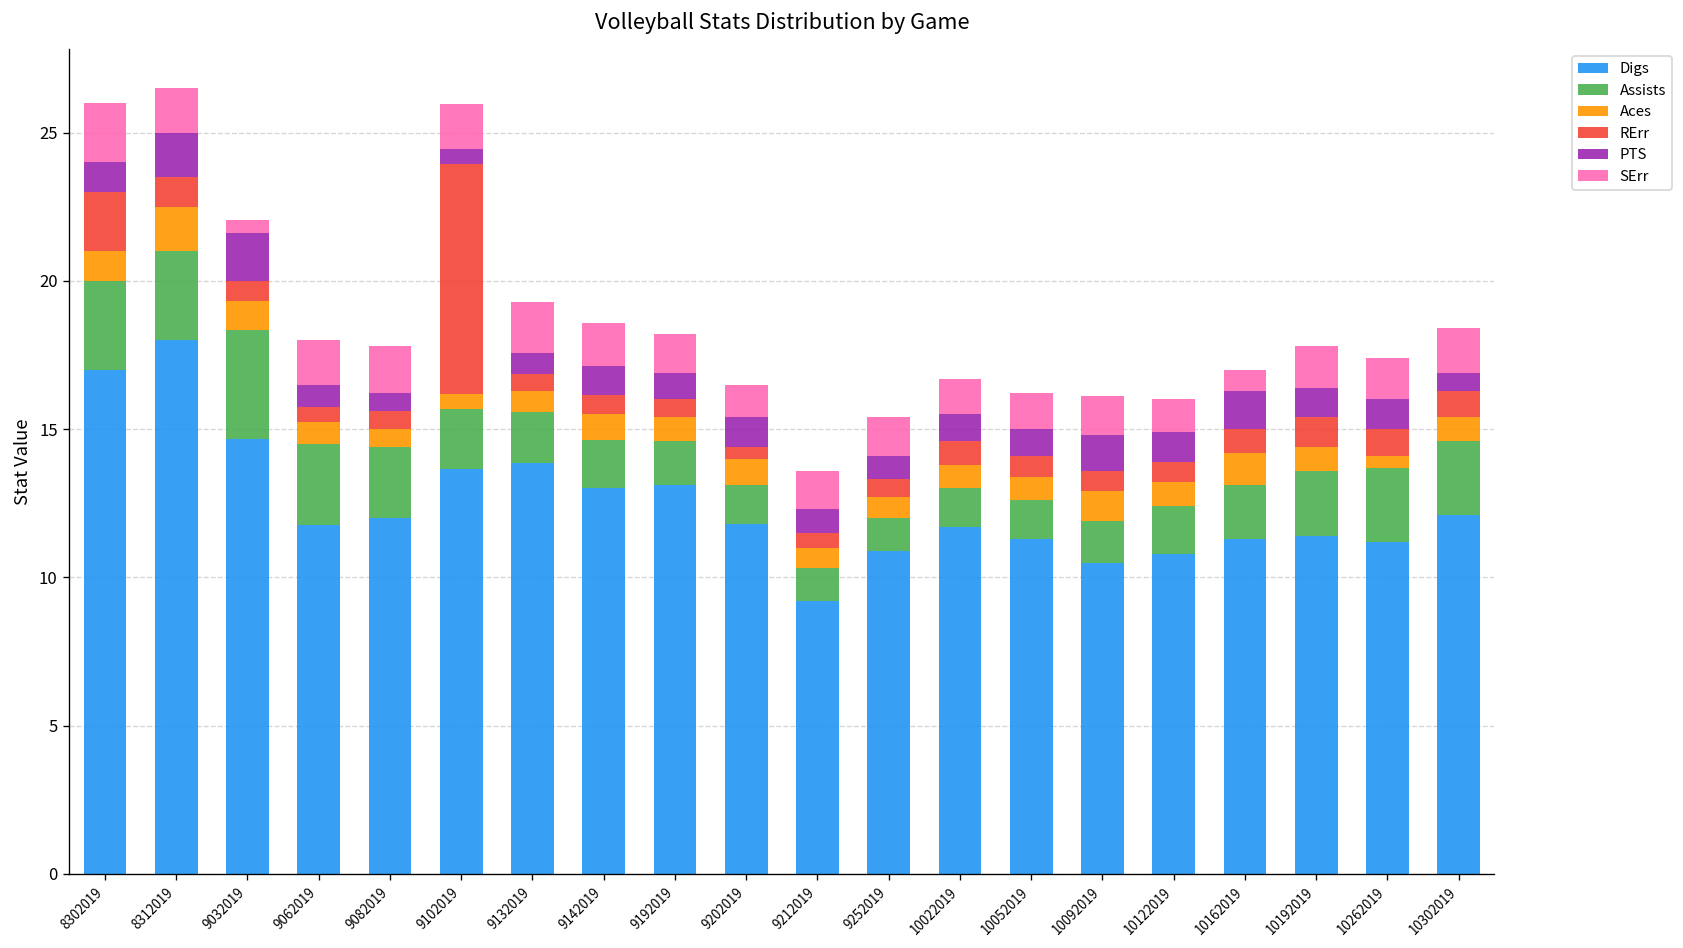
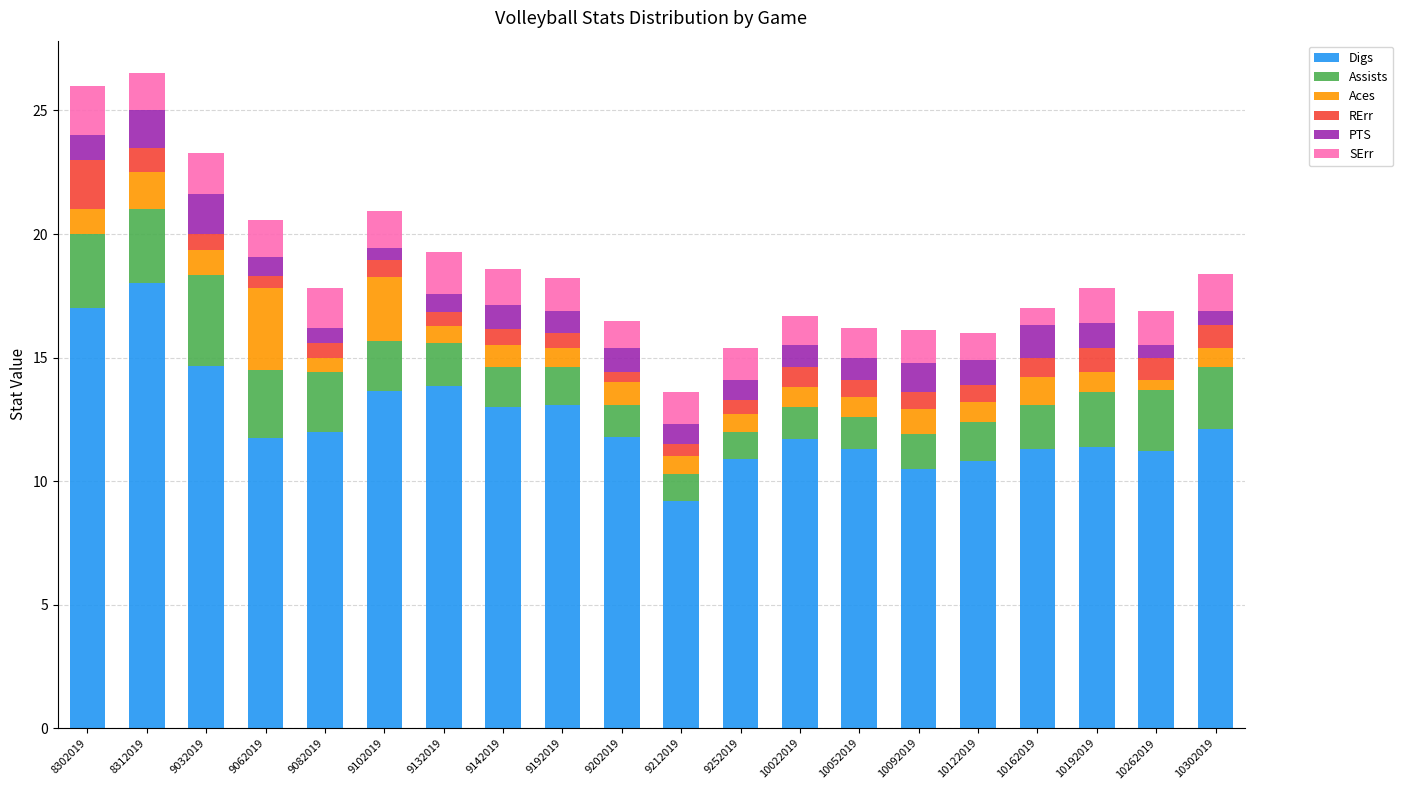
SErr, 9032019: 0.5 -> 1.7
Aces, 9062019: 0.8 -> 3.3
Aces, 9102019: 0.5 -> 2.6
RErr, 9102019: 7.8 -> 0.7
PTS, 10262019: 1.0 -> 0.5
